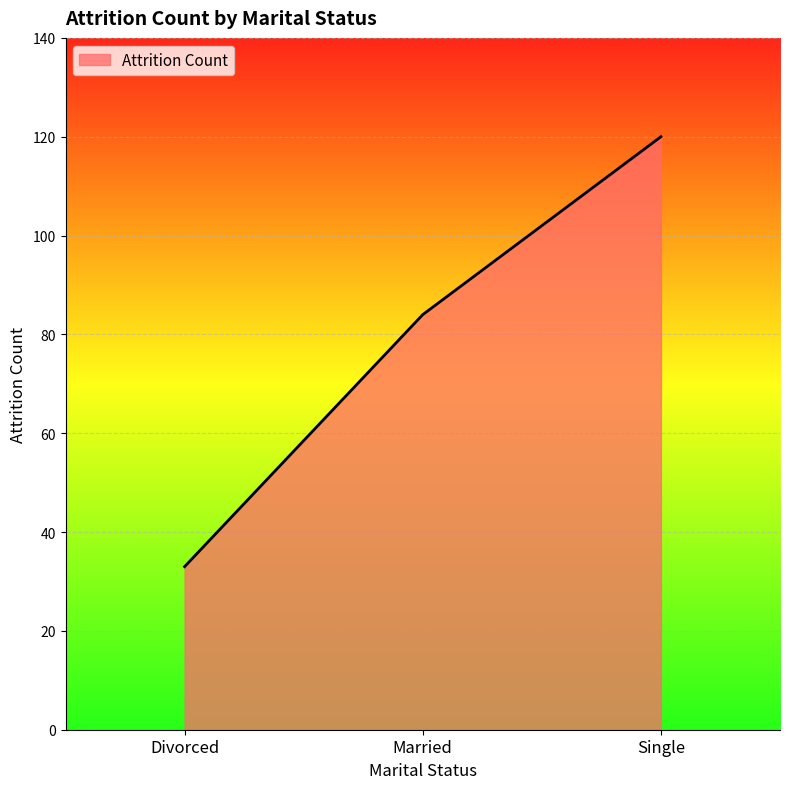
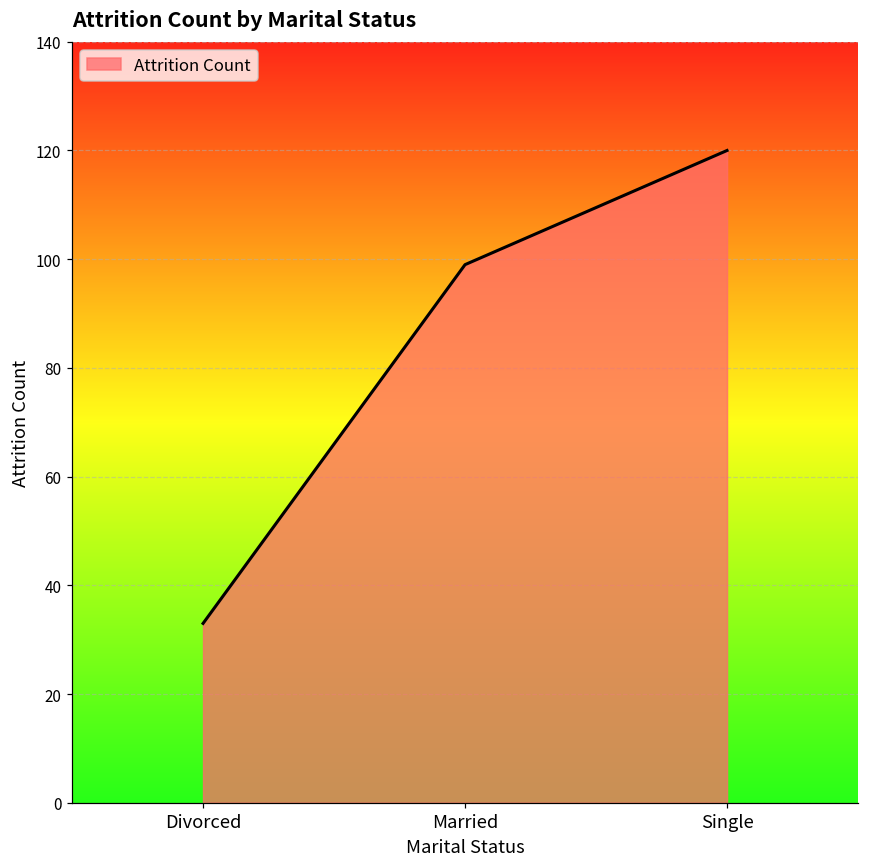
Married: 84 -> 99
